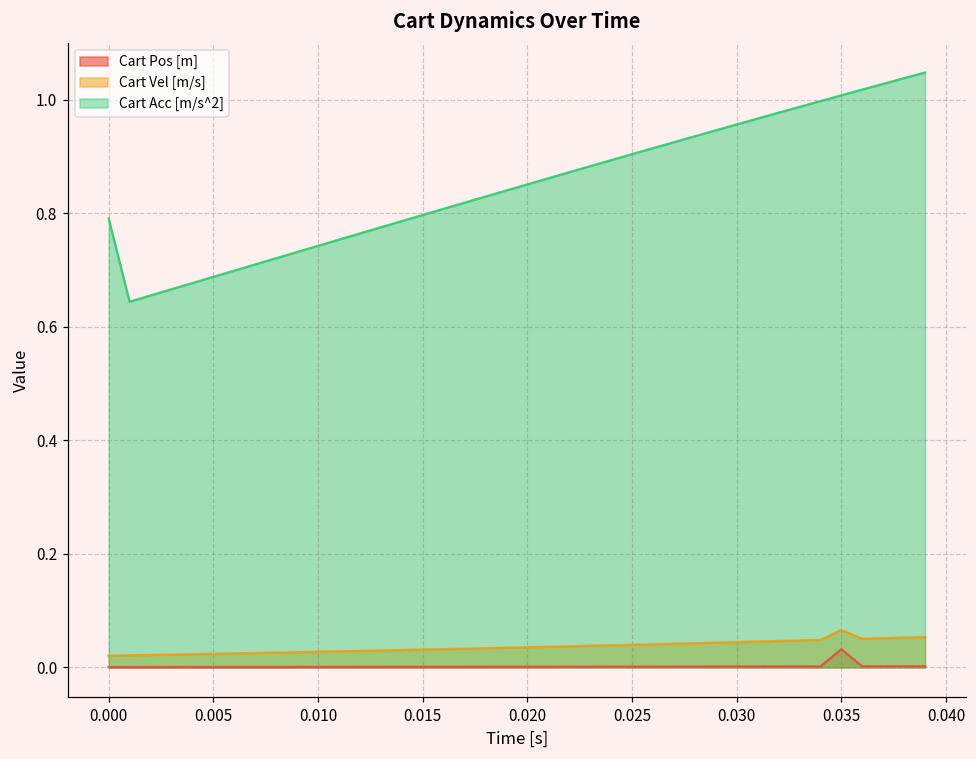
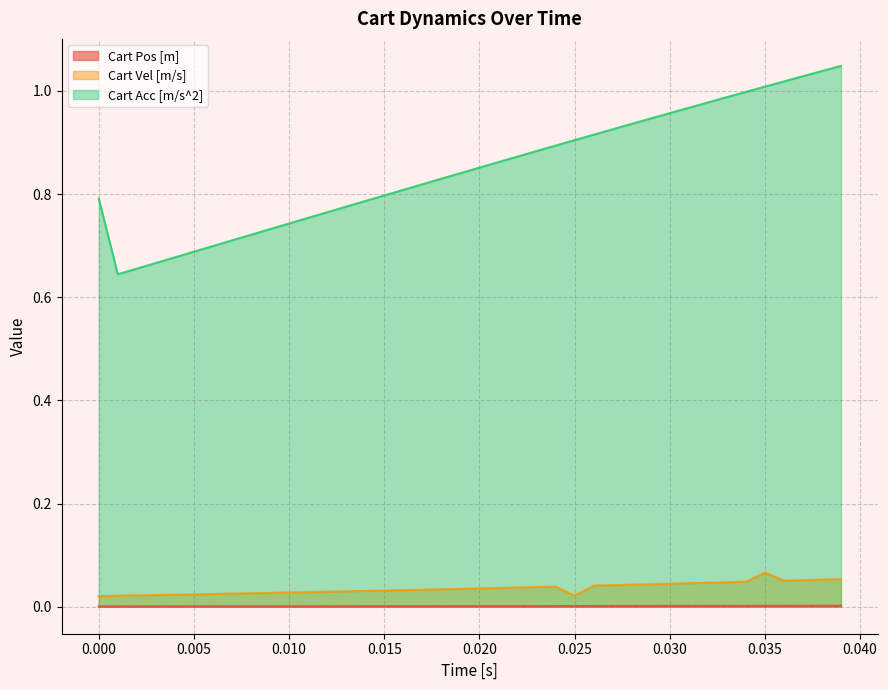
Cart Vel [m/s], 0.025: 0.04 -> 0.02
Cart Pos [m], 0.035: 0.03 -> 0.00
